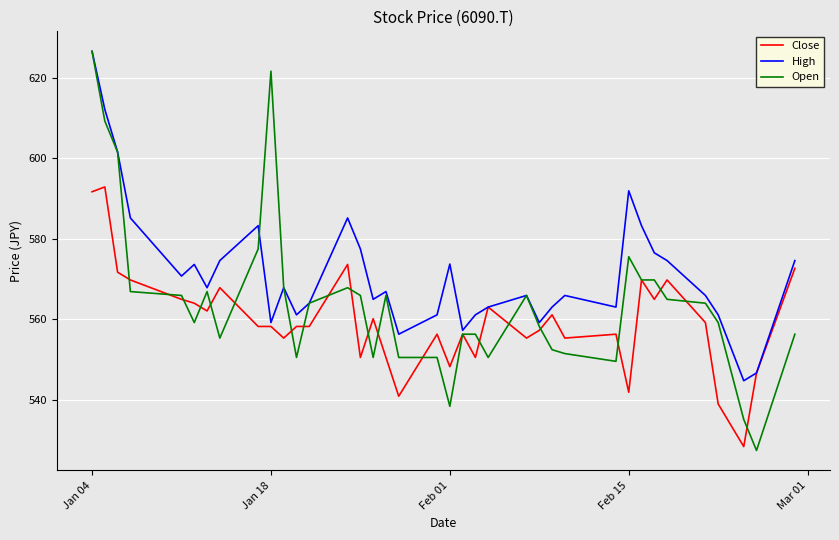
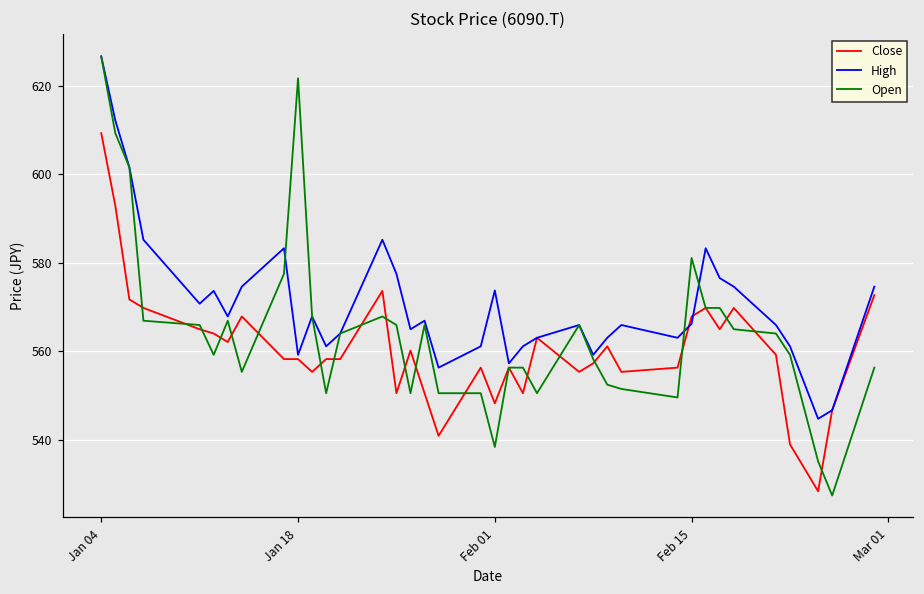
Close, Jan 04: 592 -> 609
Close, Feb 15: 542 -> 568
High, Feb 15: 592 -> 566
Open, Feb 15: 576 -> 581
